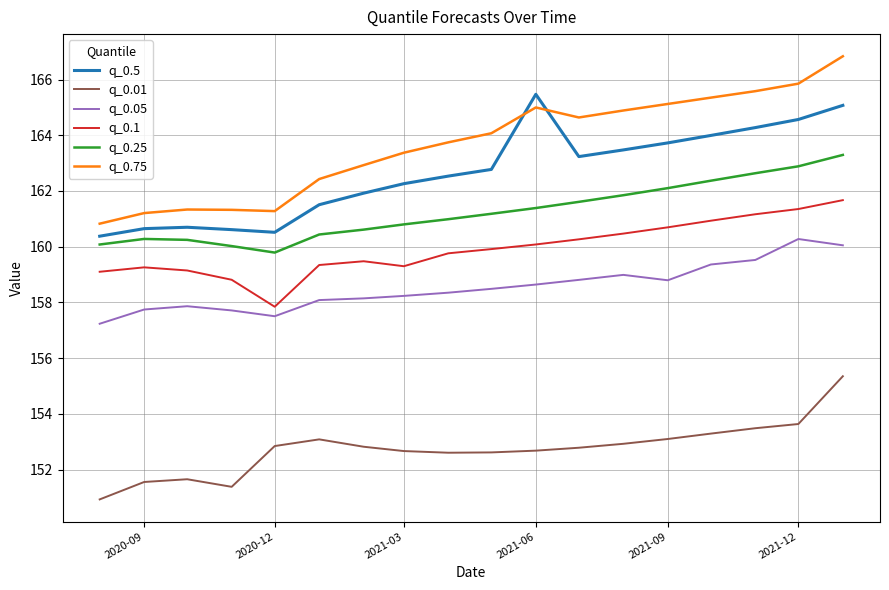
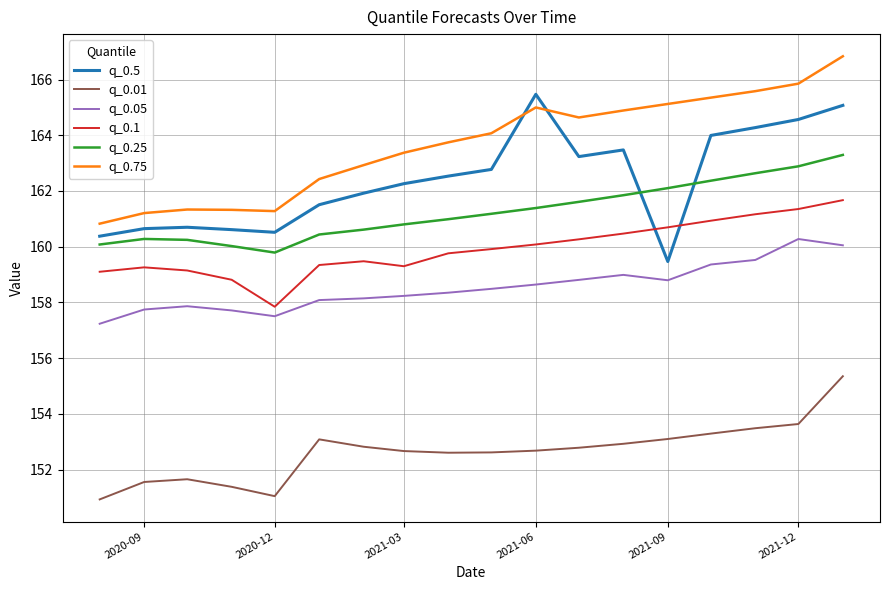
q_0.01, 2020-12: 152.8 -> 151.0
q_0.5, 2021-09: 163.7 -> 159.5
